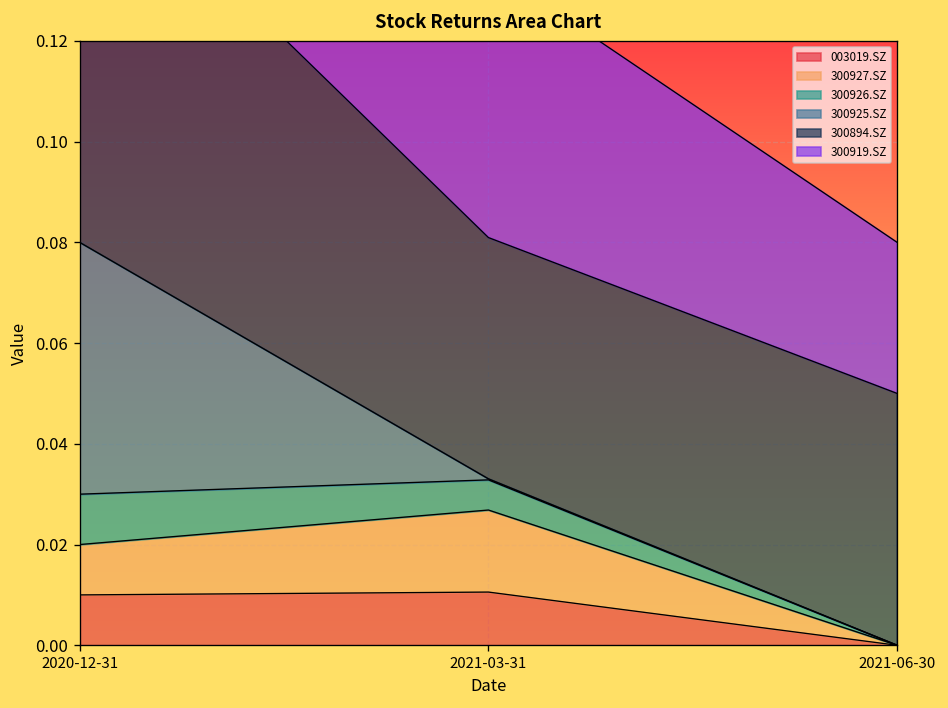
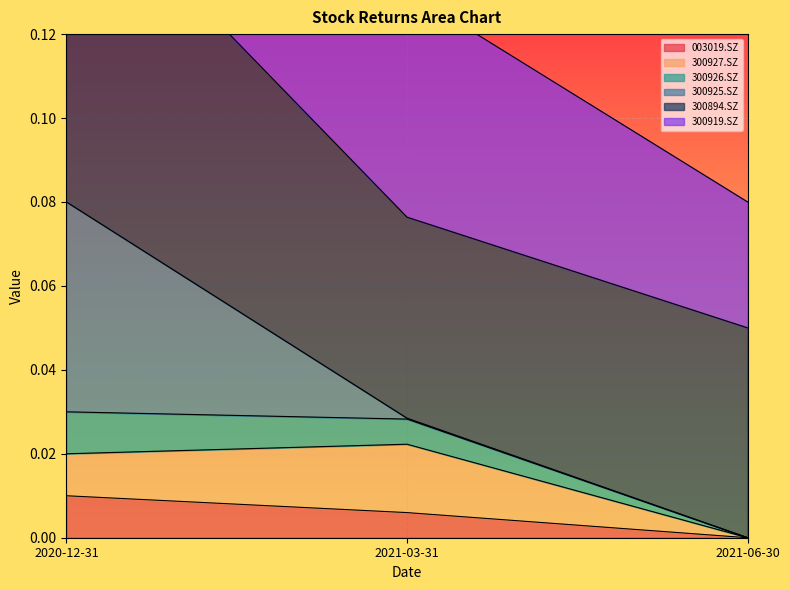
003019.SZ, 2021-03-31: 0.011 -> 0.006
